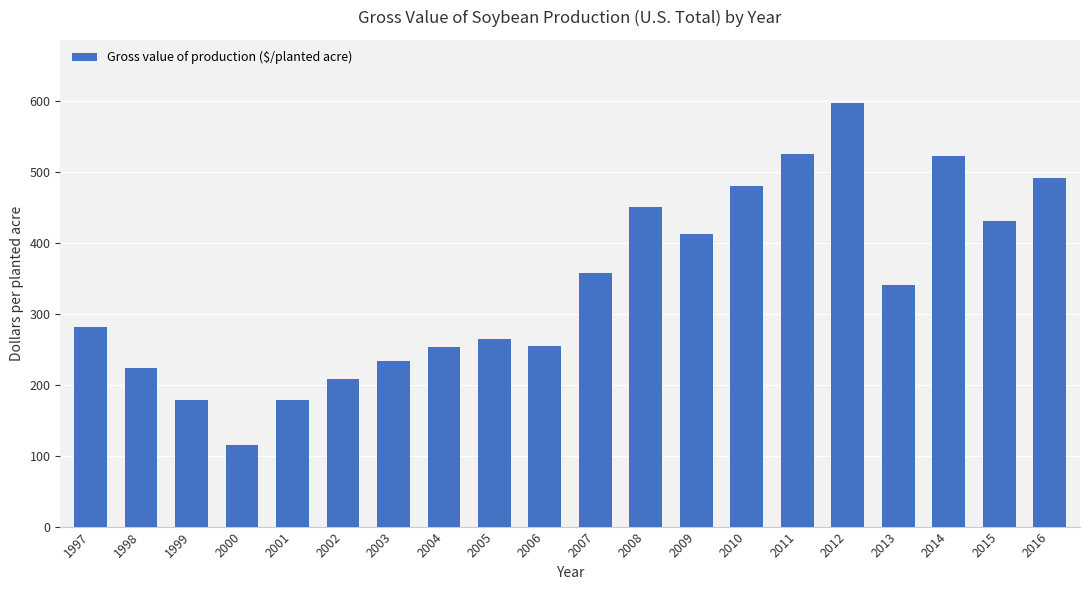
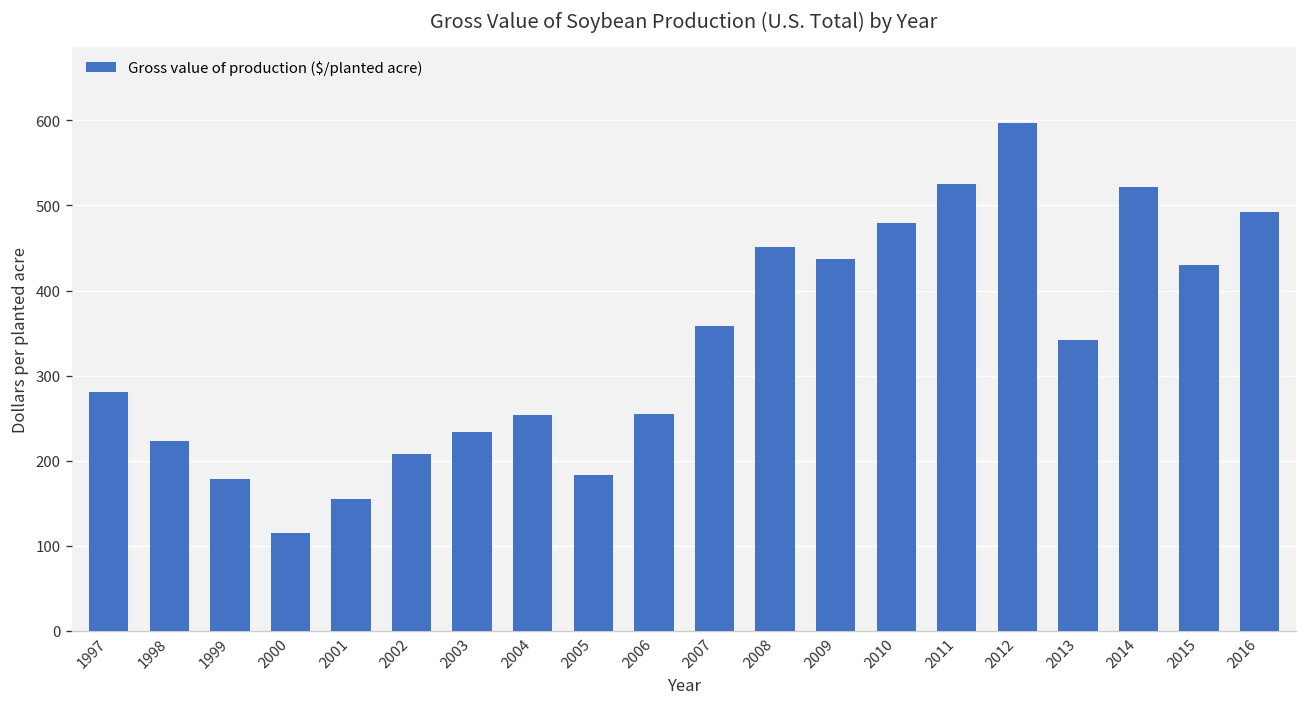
2001: 180 -> 160
2005: 260 -> 180
2009: 410 -> 440
